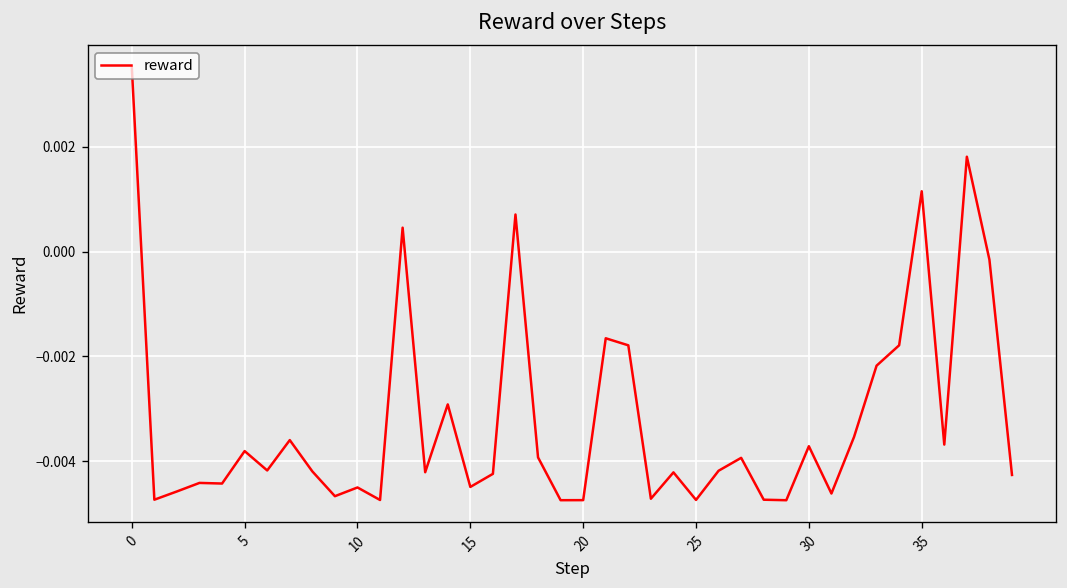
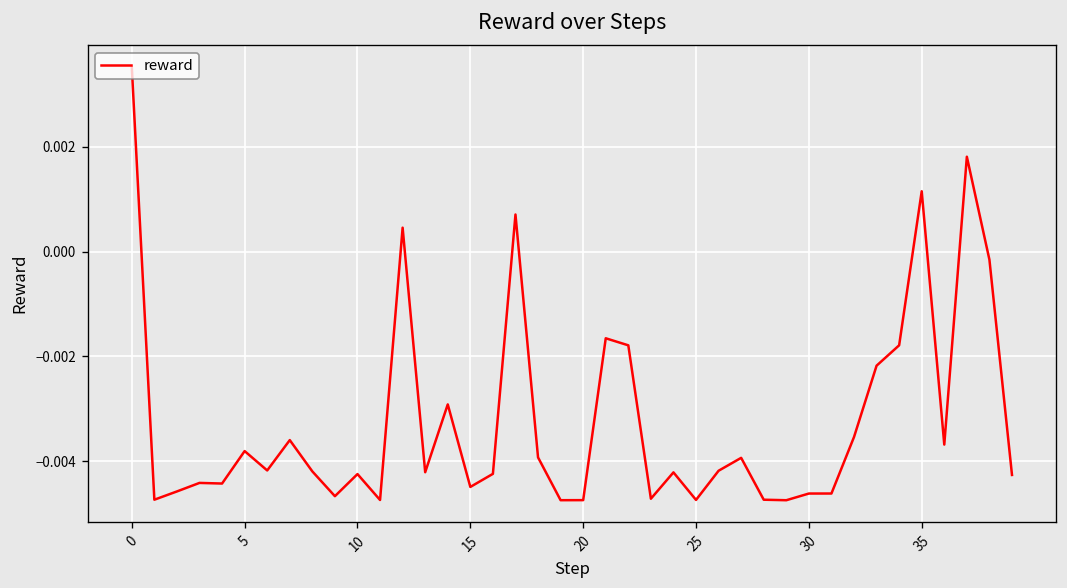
10: -0.0045 -> -0.0042
30: -0.0037 -> -0.0046
